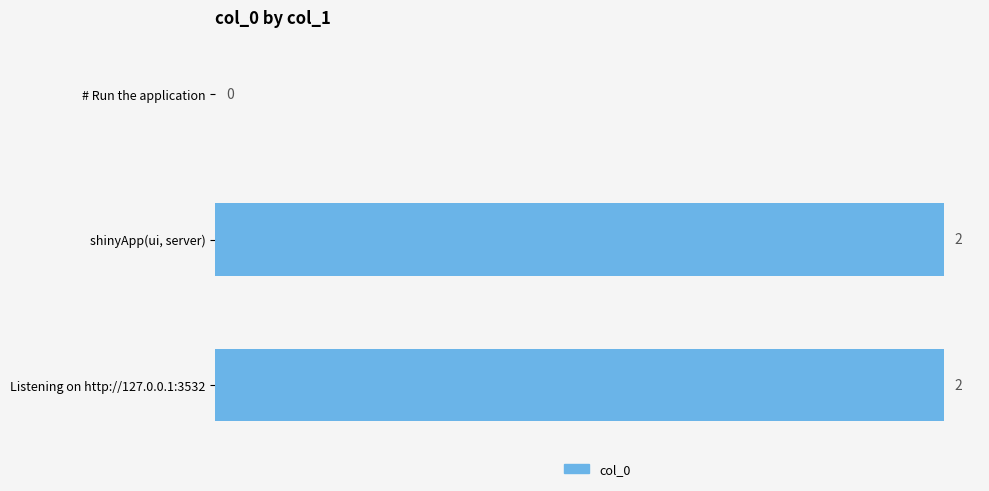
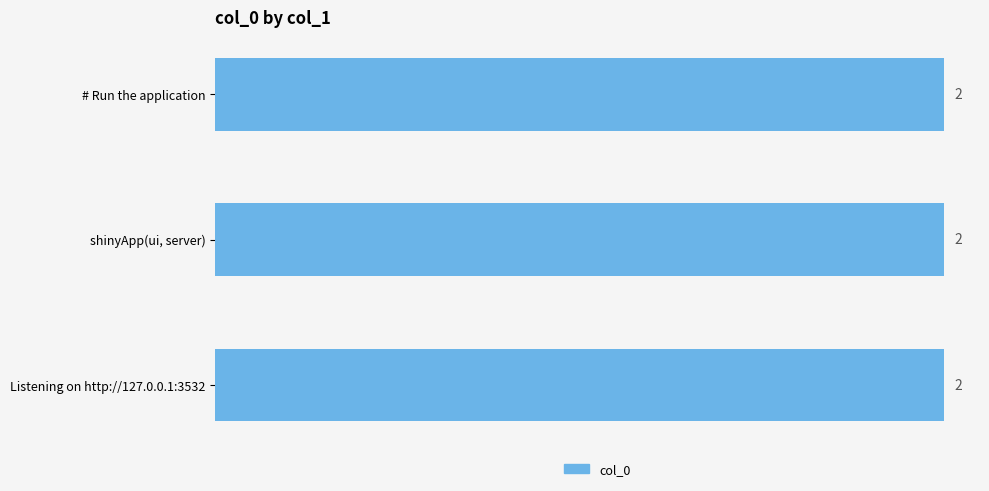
# Run the application: 0 -> 2
